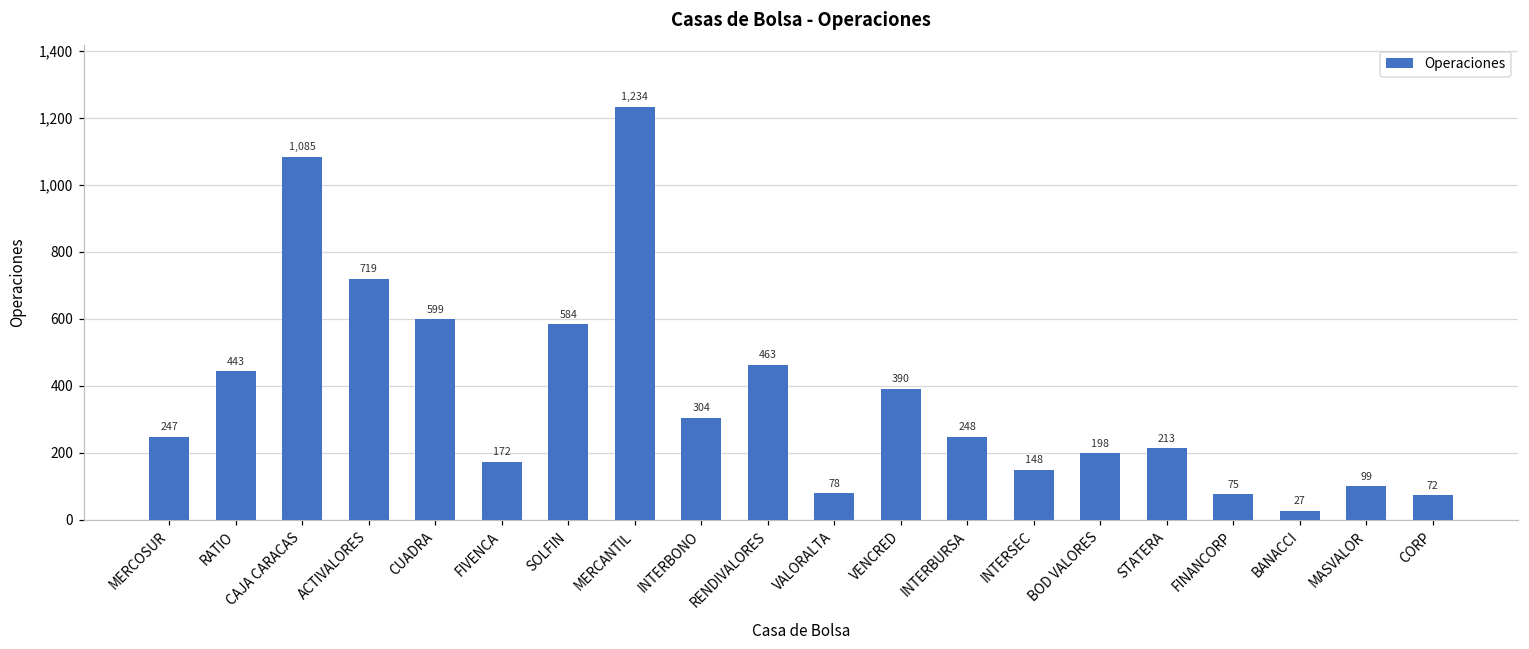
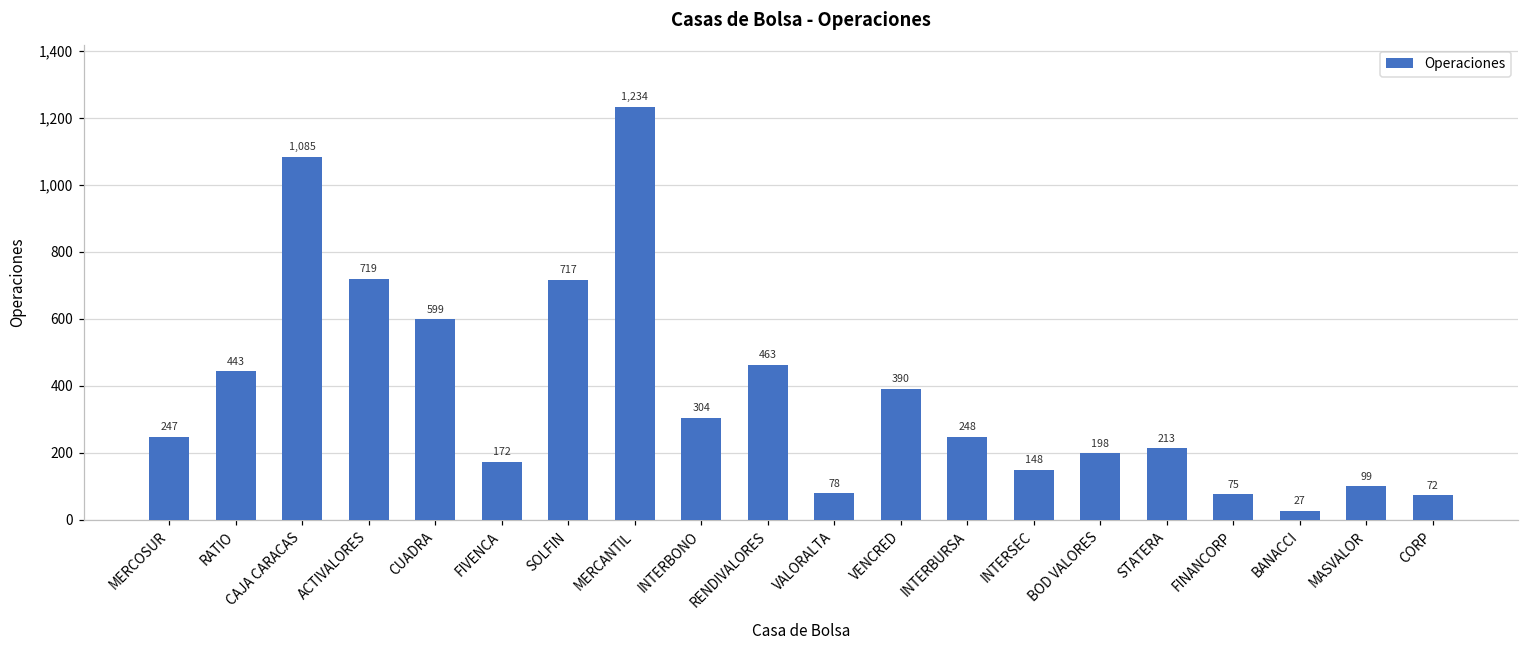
SOLFIN: 584 -> 717
